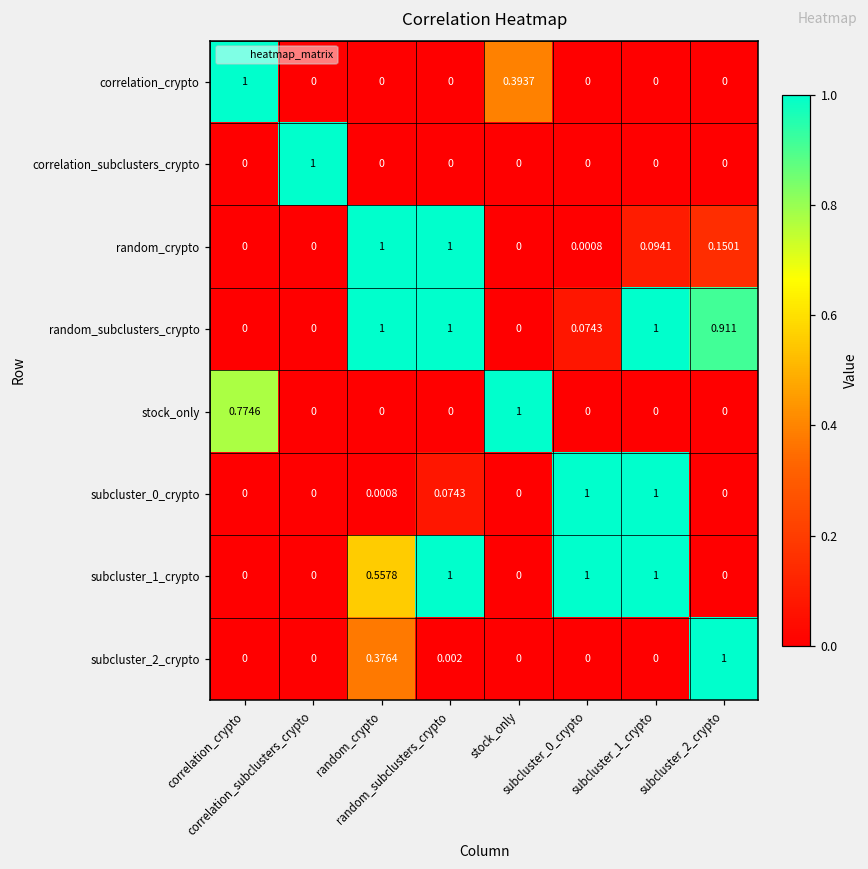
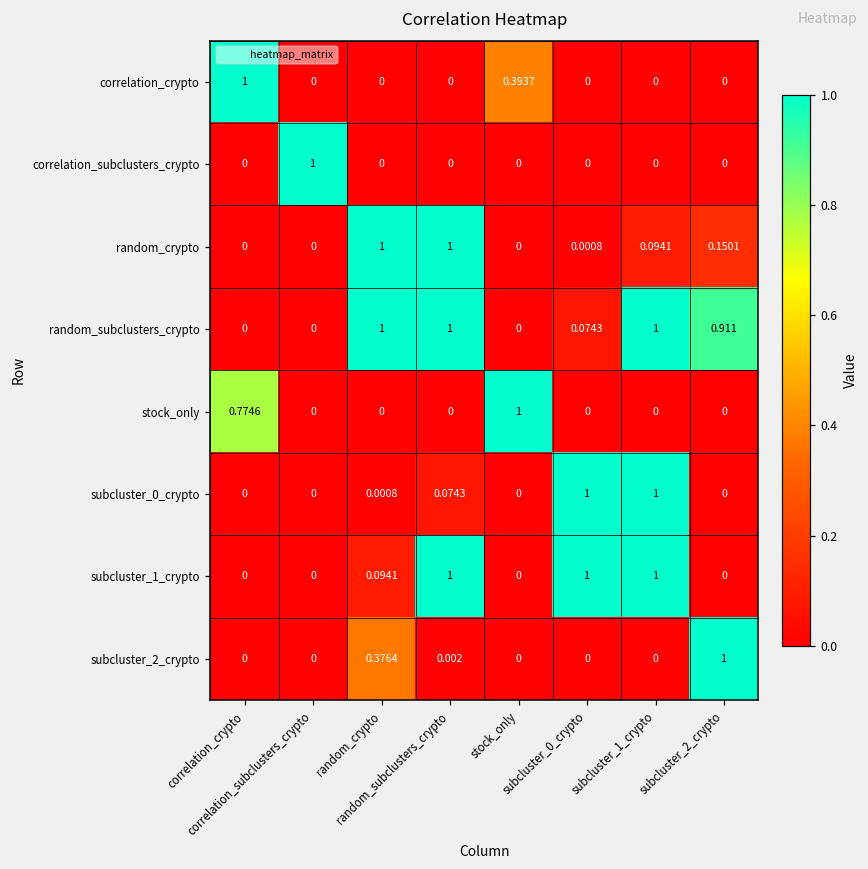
subcluster_1_crypto, random_crypto: 0.5578 -> 0.0941
